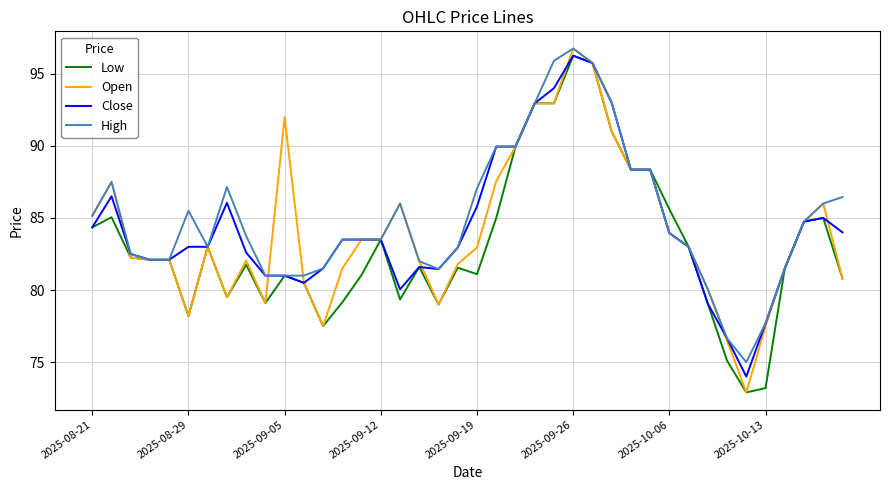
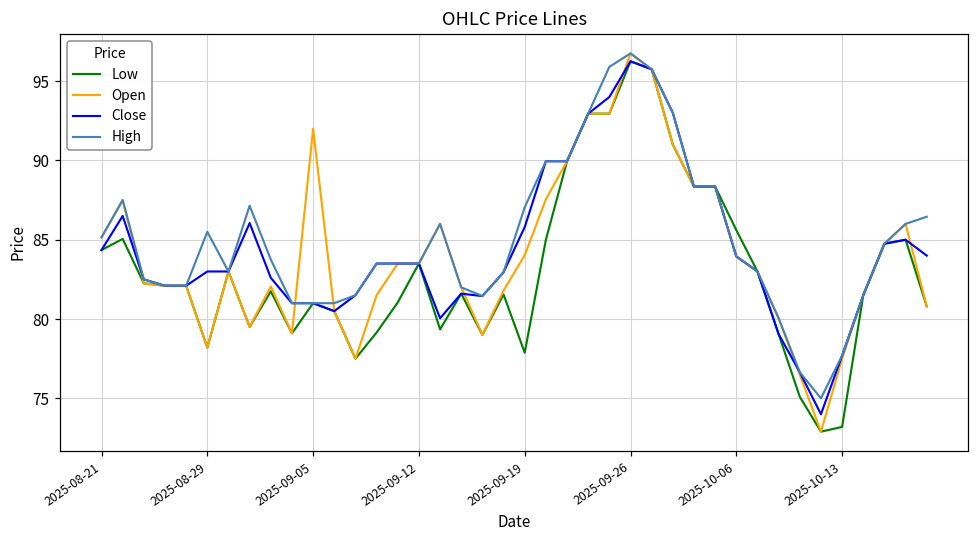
Low, 2025-09-19: 81.1 -> 77.9
Open, 2025-09-19: 82.9 -> 84.0
